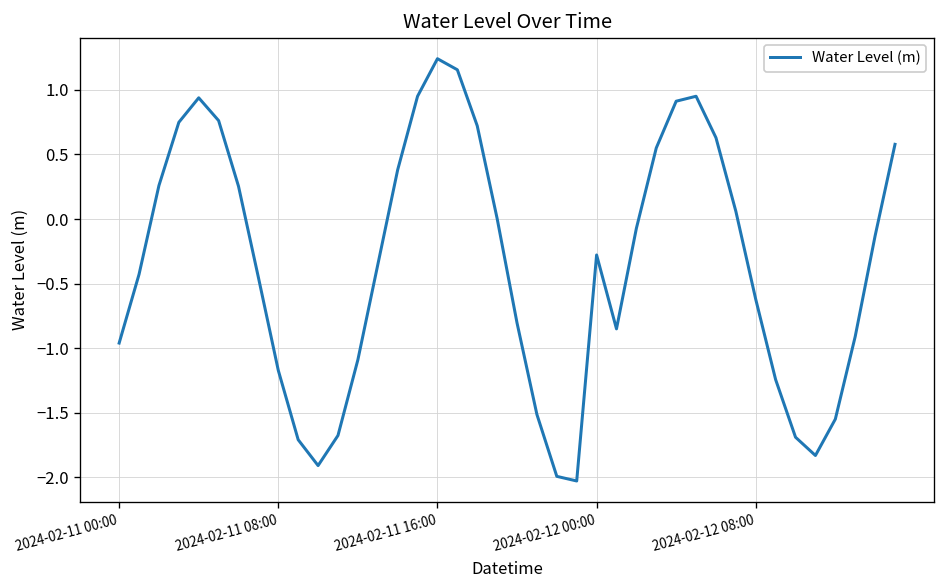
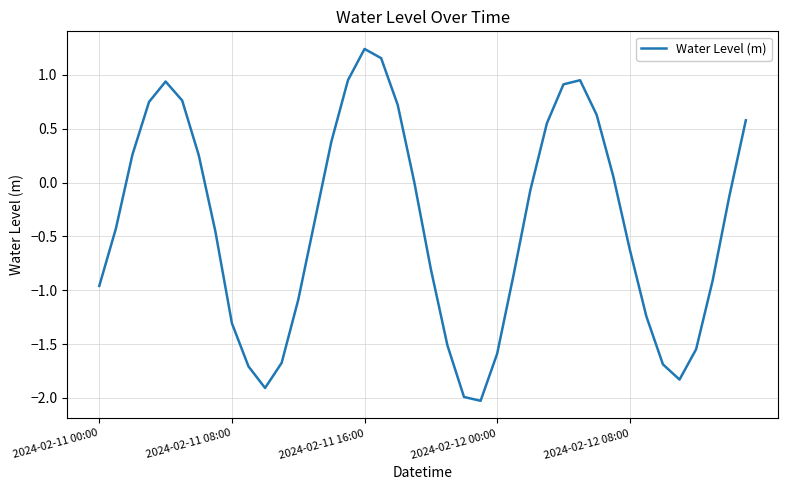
2024-02-11 08:00: -1.17 -> -1.31
2024-02-12 00:00: -0.28 -> -1.59
